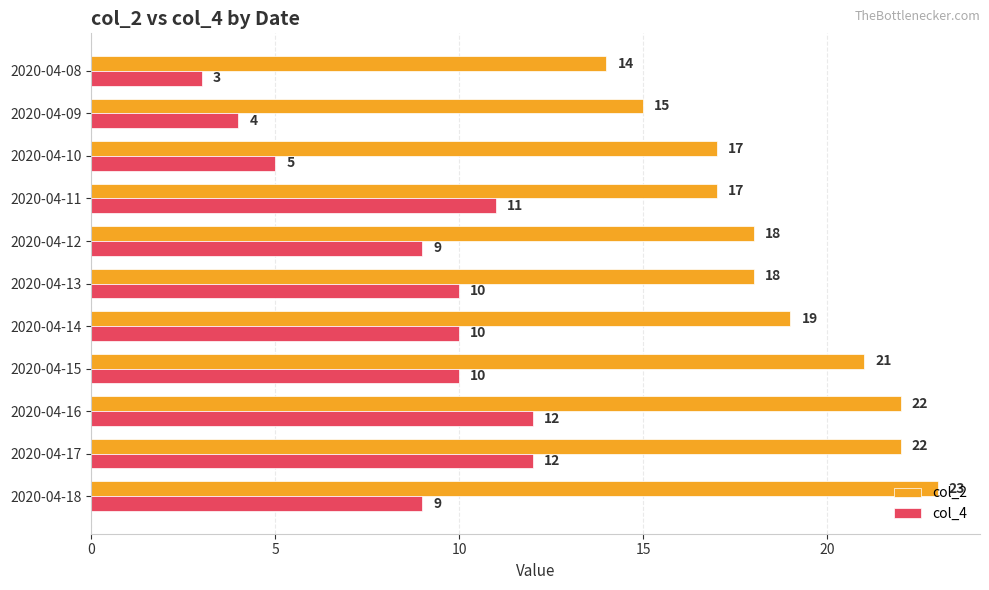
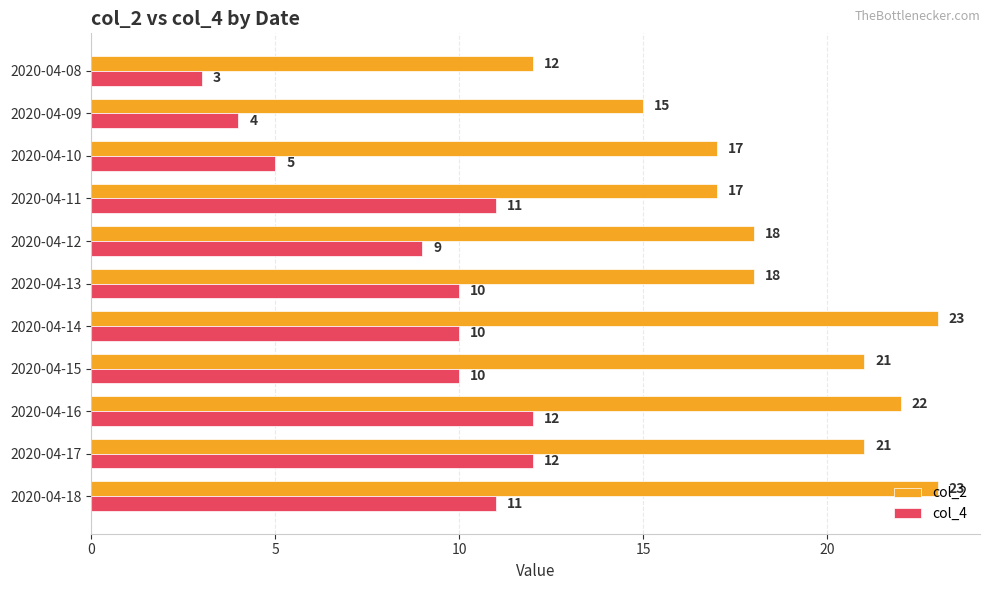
col_2, 2020-04-08: 14 -> 12
col_2, 2020-04-14: 19 -> 23
col_2, 2020-04-17: 22 -> 21
col_4, 2020-04-18: 9 -> 11
